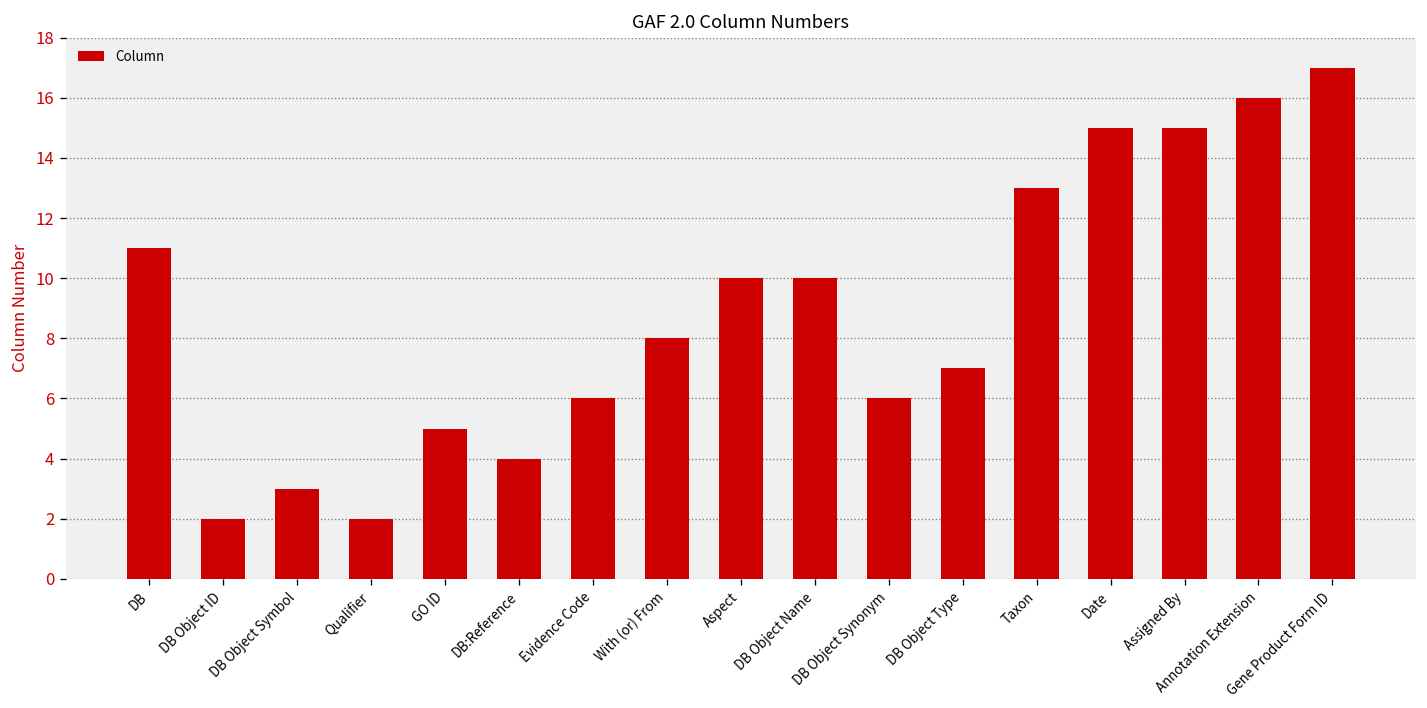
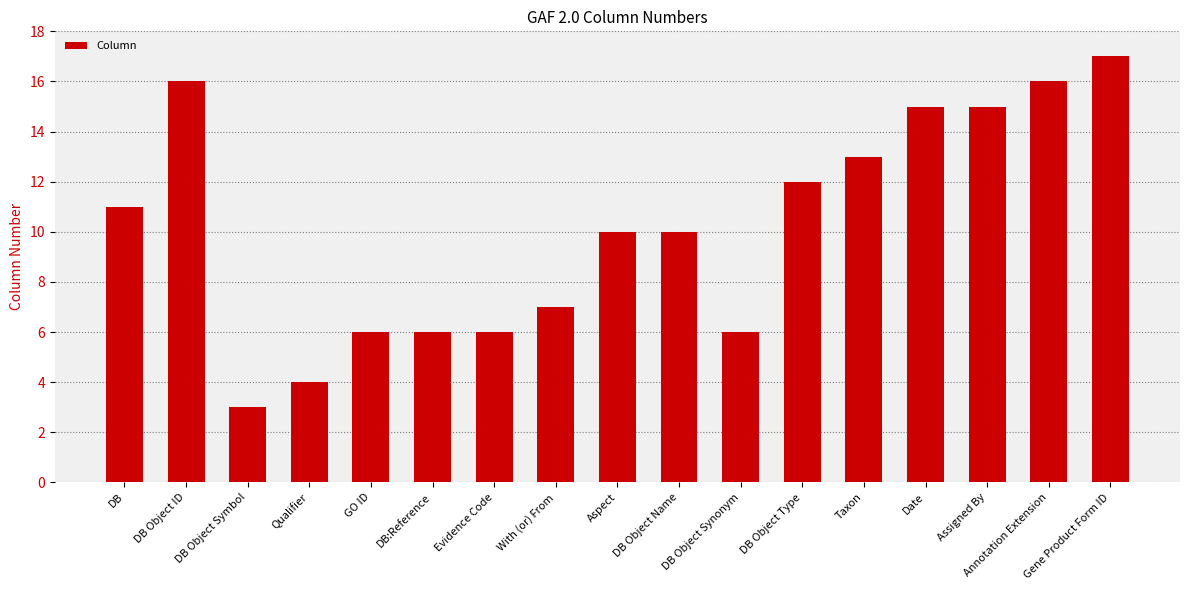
DB Object ID: 2 -> 16
Qualifier: 2 -> 4
GO ID: 5 -> 6
DB:Reference: 4 -> 6
With (or) From: 8 -> 7
DB Object Type: 7 -> 12
